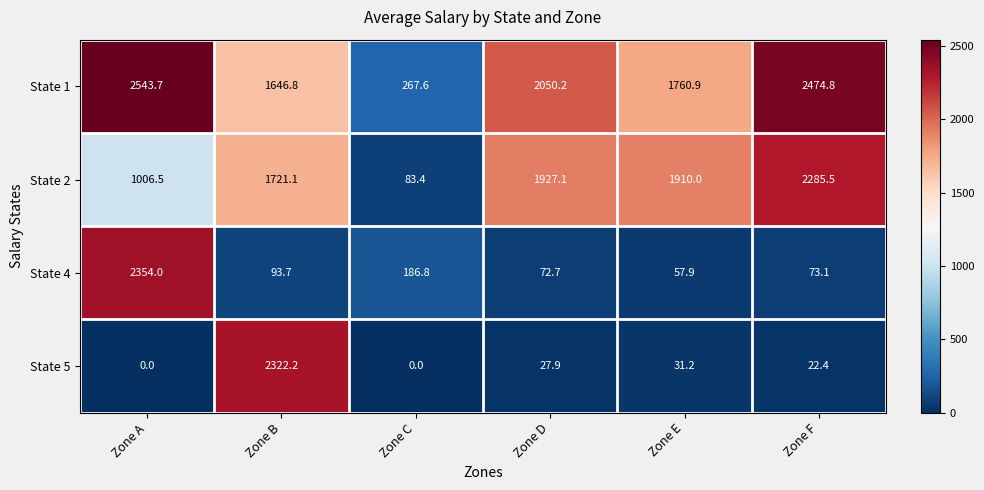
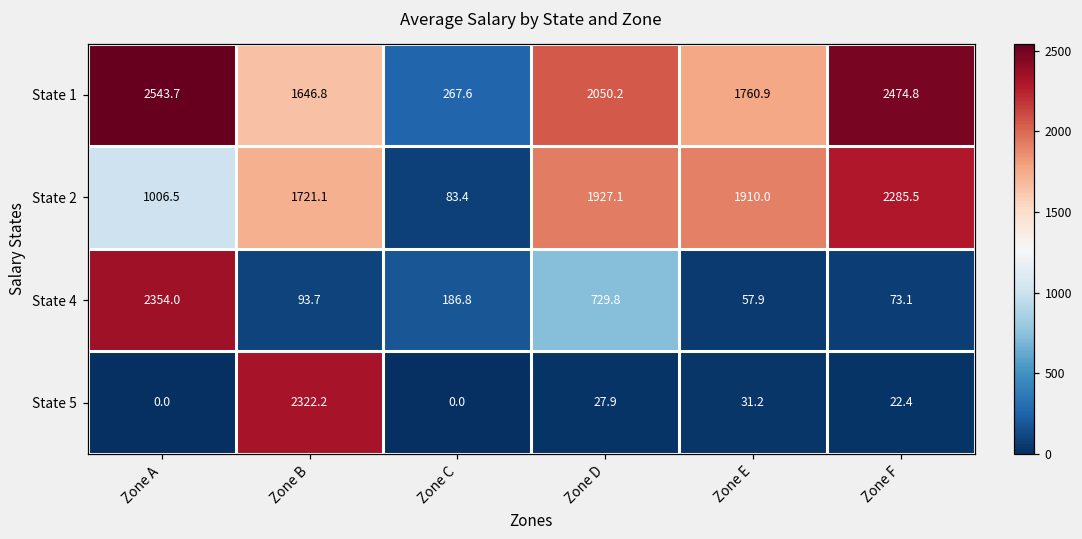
State 4, Zone D: 72.7 -> 729.8
